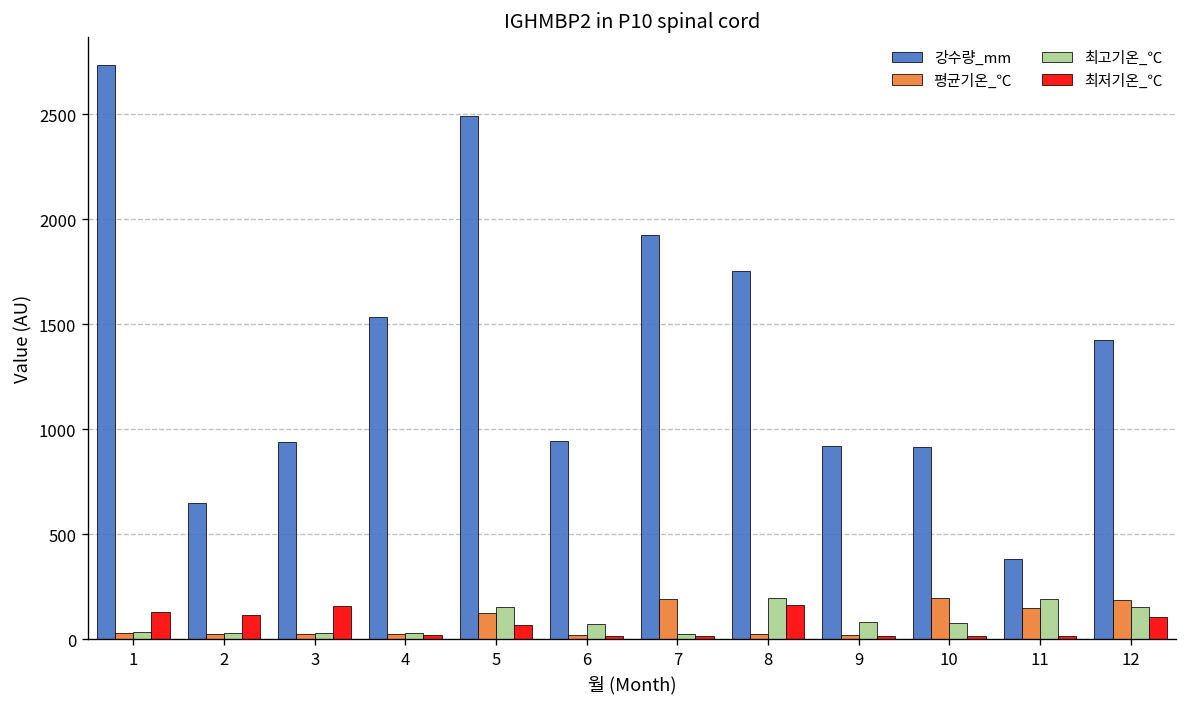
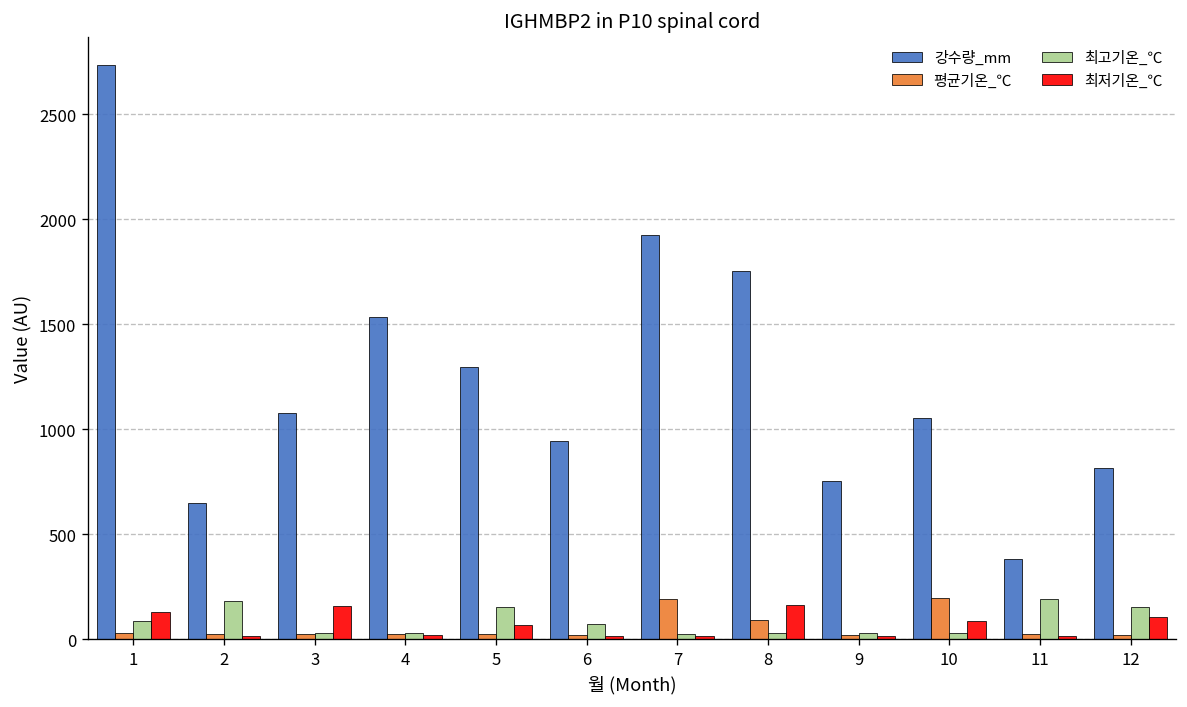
최고기온_℃, 1: 40 -> 90
최고기온_℃, 2: 30 -> 180
최저기온_℃, 2: 110 -> 20
강수량_mm, 3: 940 -> 1080
강수량_mm, 5: 2490 -> 1300
평균기온_℃, 5: 130 -> 20
평균기온_℃, 8: 30 -> 90
최고기온_℃, 8: 200 -> 30
강수량_mm, 9: 920 -> 750
최고기온_℃, 9: 80 -> 30
강수량_mm, 10: 910 -> 1050
최고기온_℃, 10: 80 -> 30
최저기온_℃, 10: 20 -> 90
평균기온_℃, 11: 150 -> 20
강수량_mm, 12: 1430 -> 810
평균기온_℃, 12: 190 -> 20
